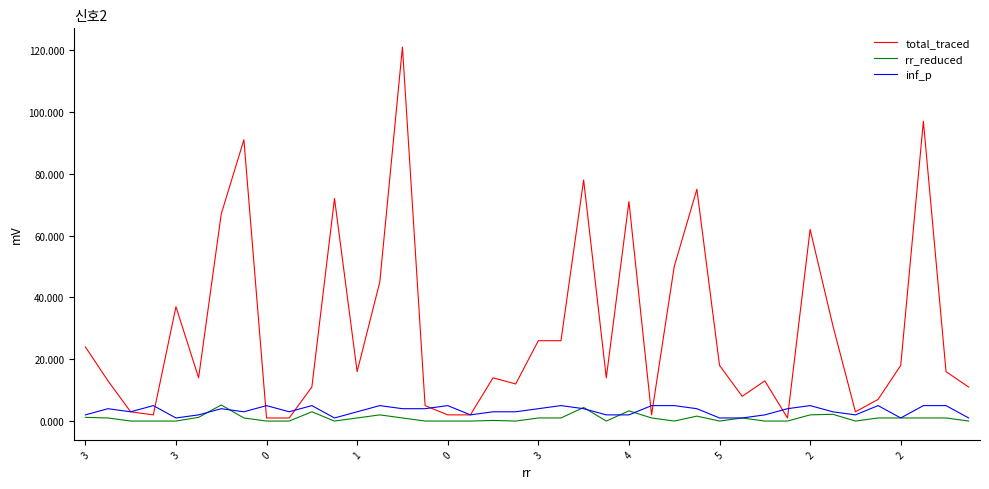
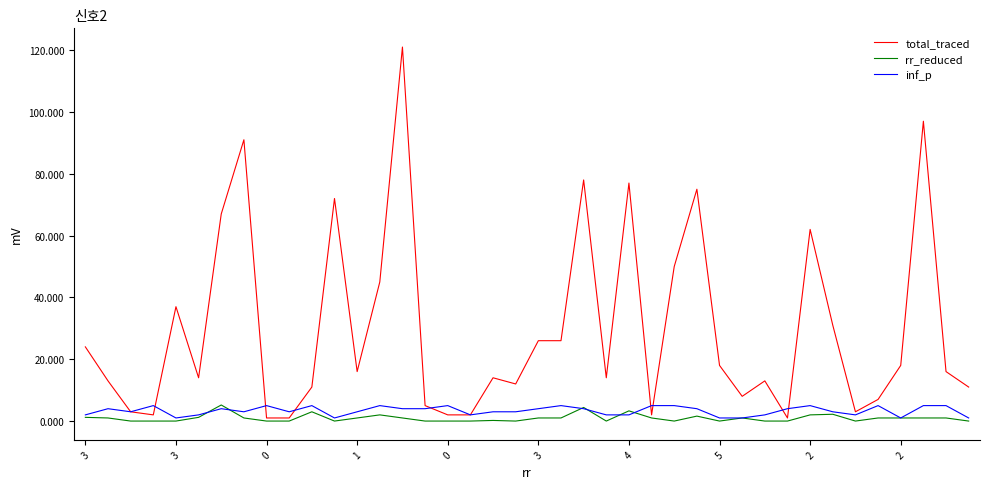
total_traced, 4: 71 -> 77
